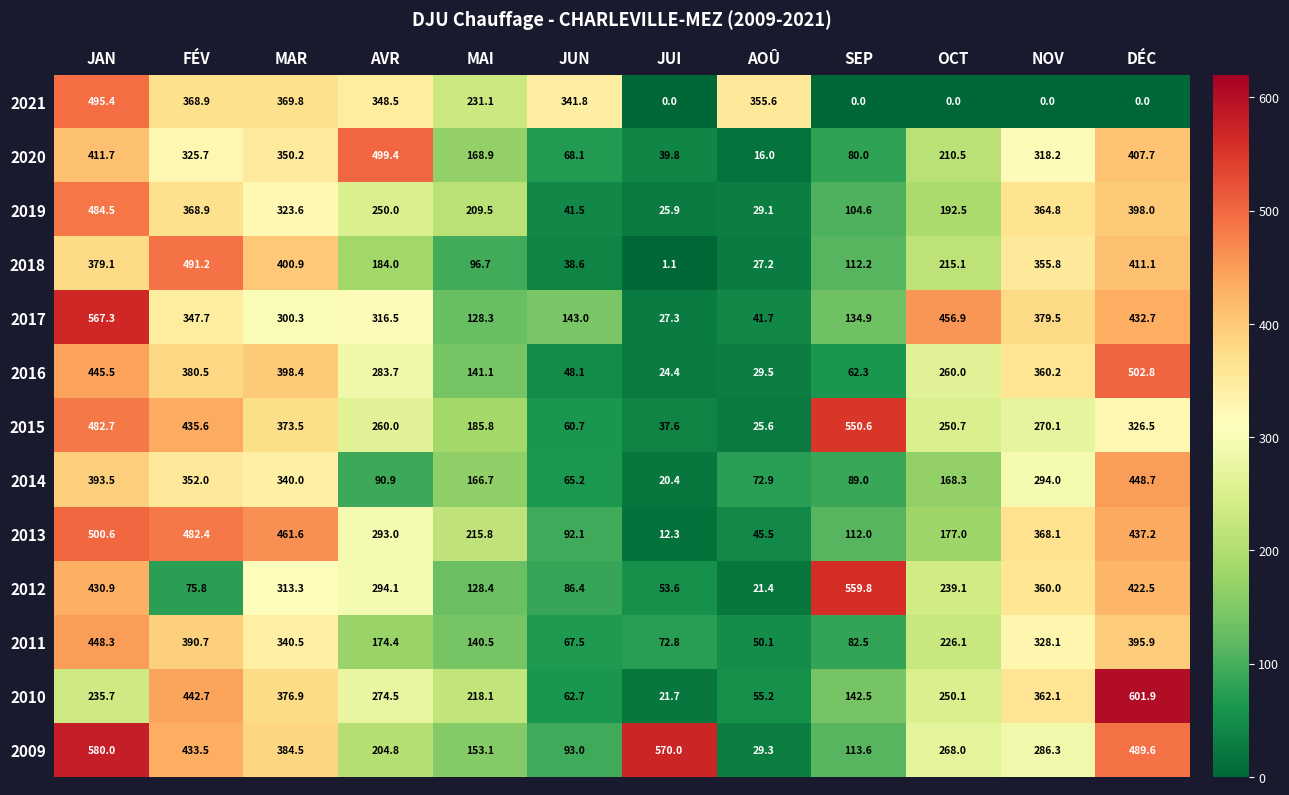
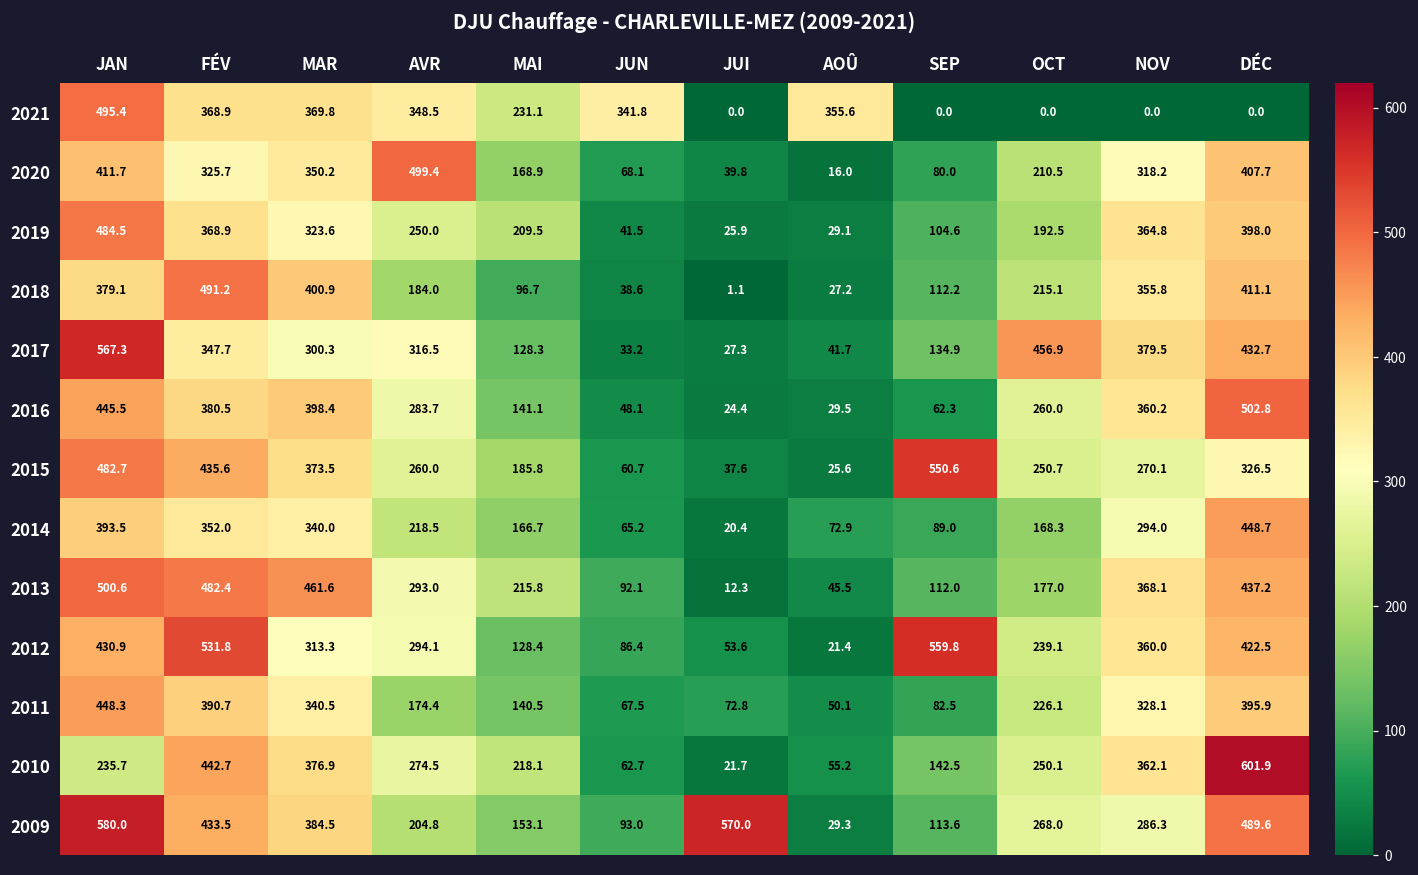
2017, JUN: 143.0 -> 33.2
2014, AVR: 90.9 -> 218.5
2012, FÉV: 75.8 -> 531.8
